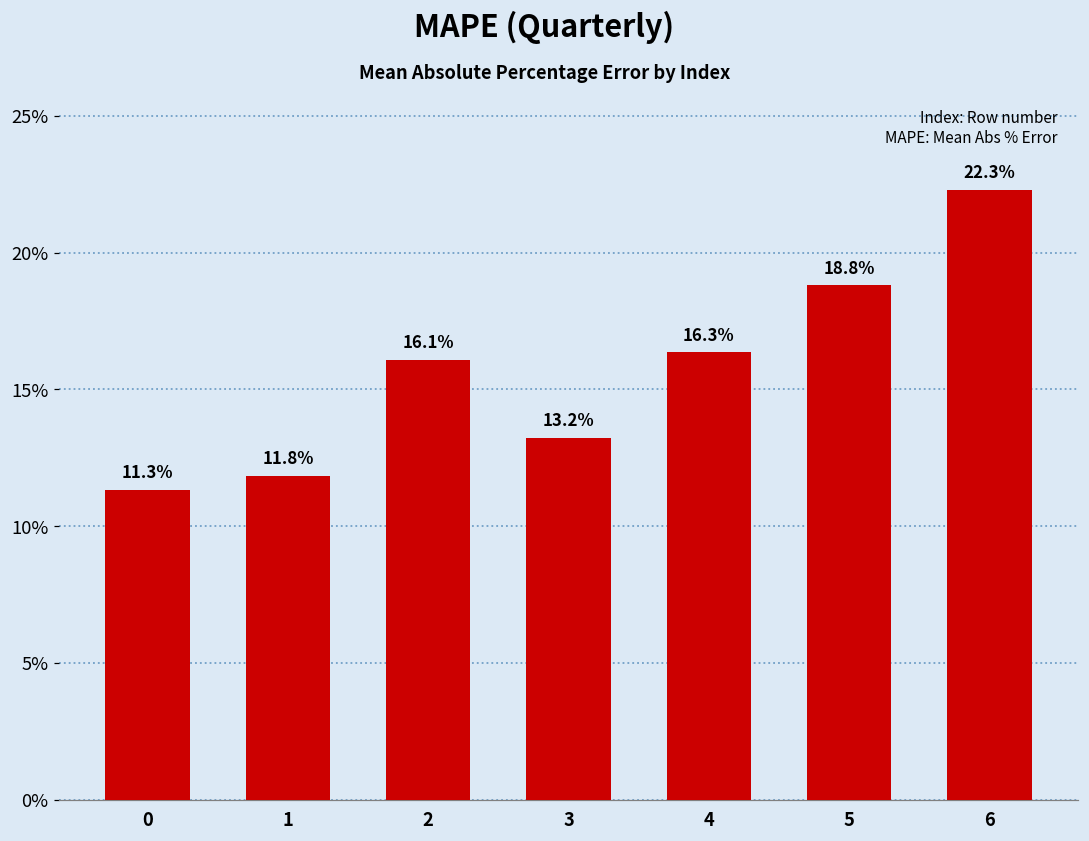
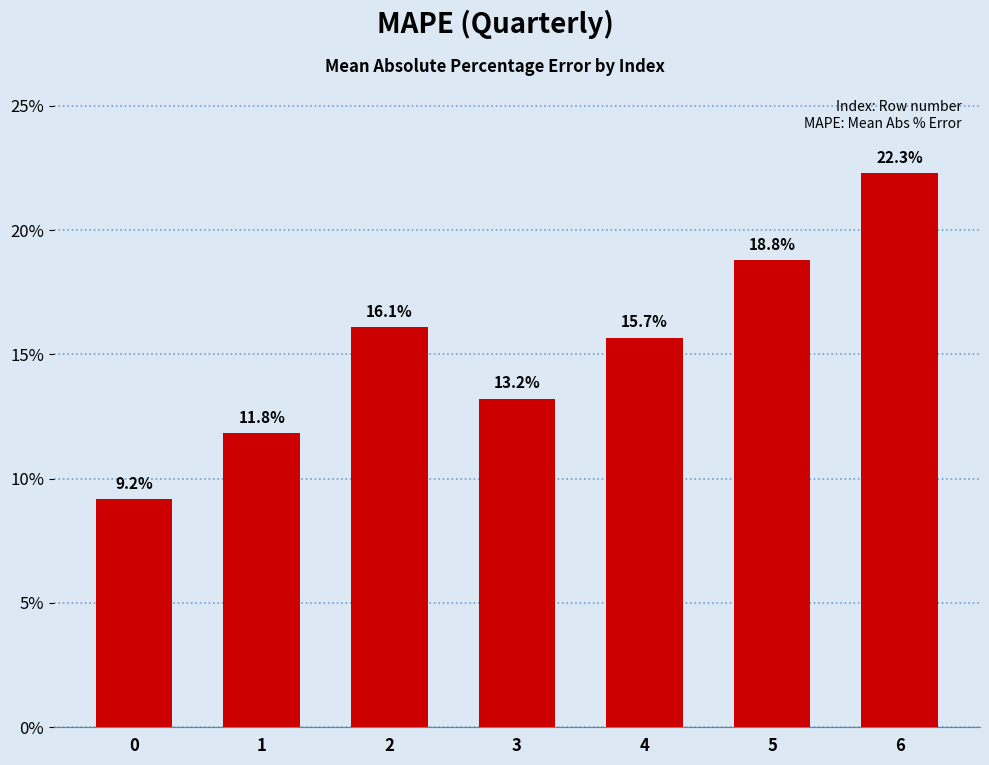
0: 11.3% -> 9.2%
4: 16.3% -> 15.7%
